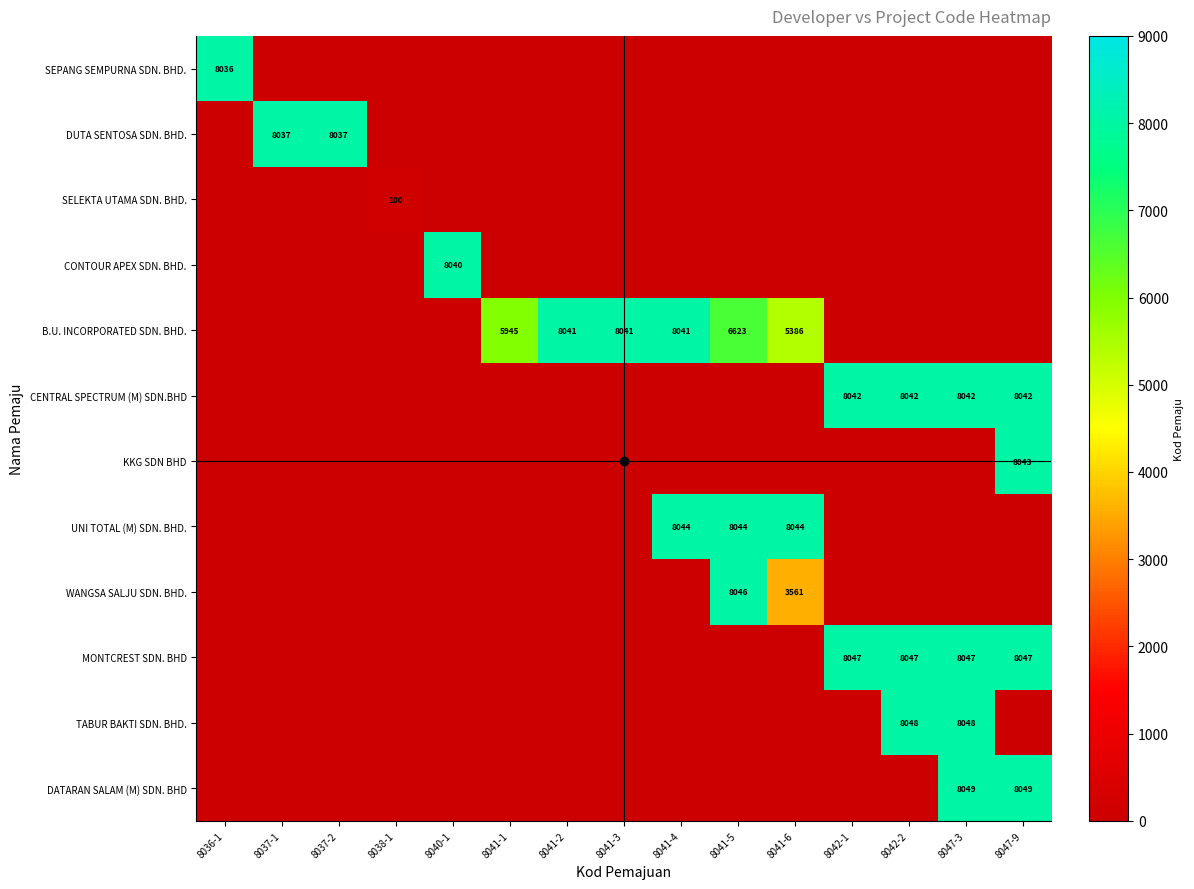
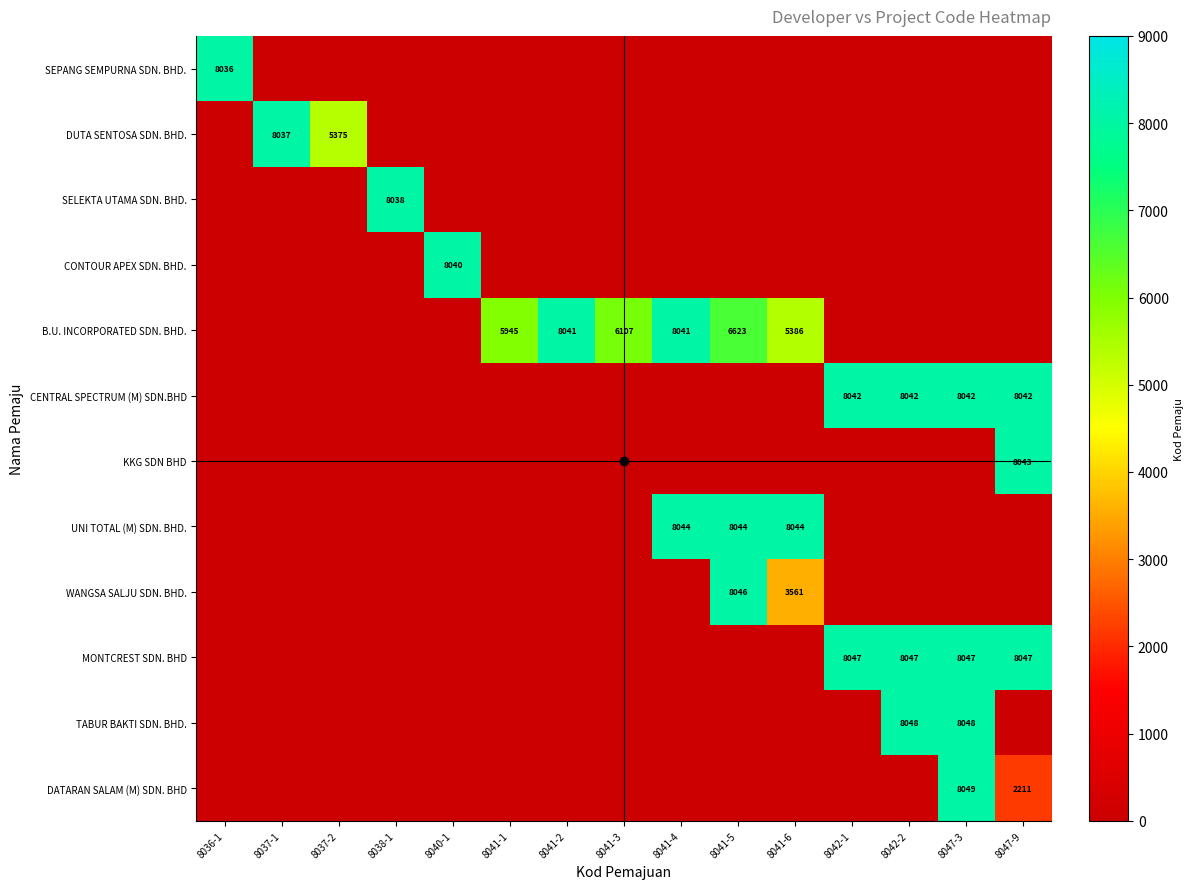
DUTA SENTOSA SDN. BHD., 8037-2: 8037 -> 5375
SELEKTA UTAMA SDN. BHD., 8038-1: 100 -> 8038
B.U. INCORPORATED SDN. BHD., 8041-3: 8041 -> 6107
DATARAN SALAM (M) SDN. BHD, 8047-9: 8049 -> 2211
